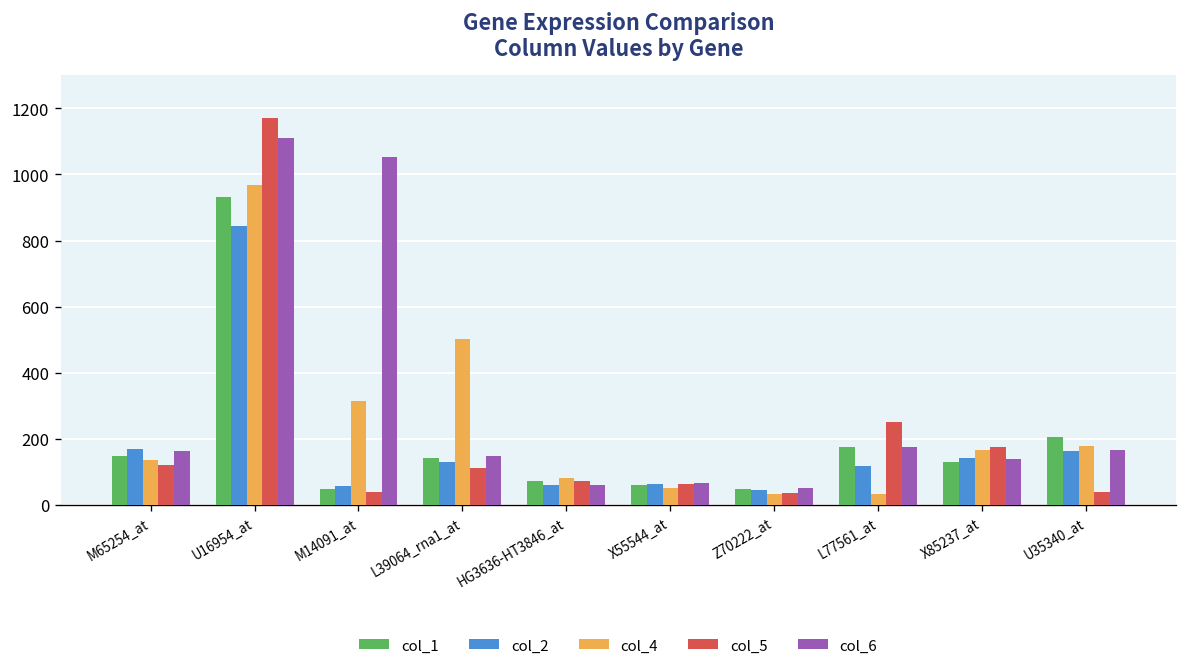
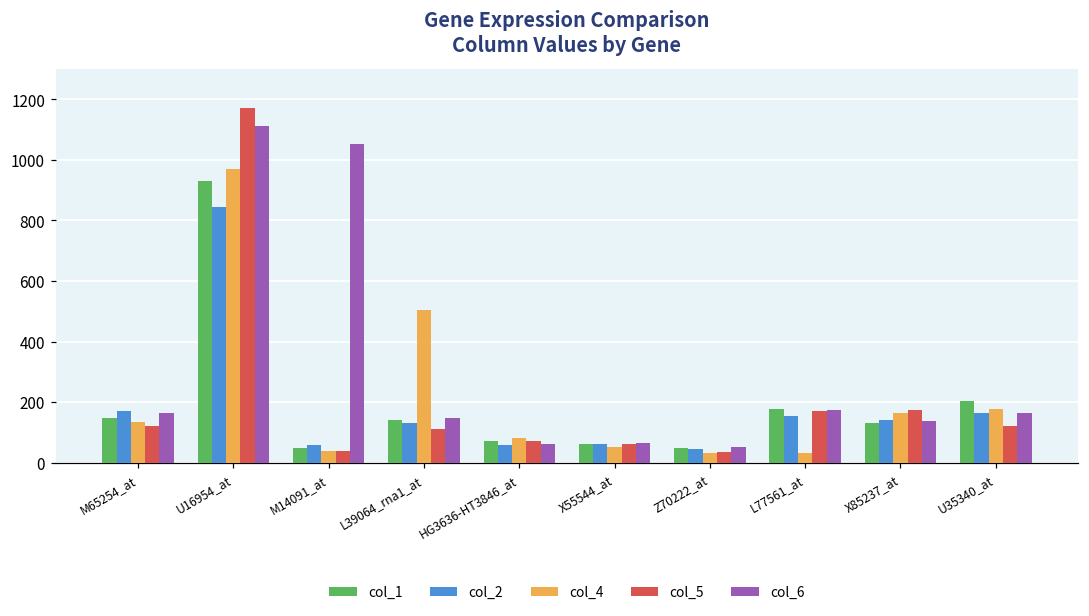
col_4, M14091_at: 310 -> 40
col_2, L77561_at: 120 -> 150
col_5, L77561_at: 250 -> 170
col_5, U35340_at: 40 -> 120
